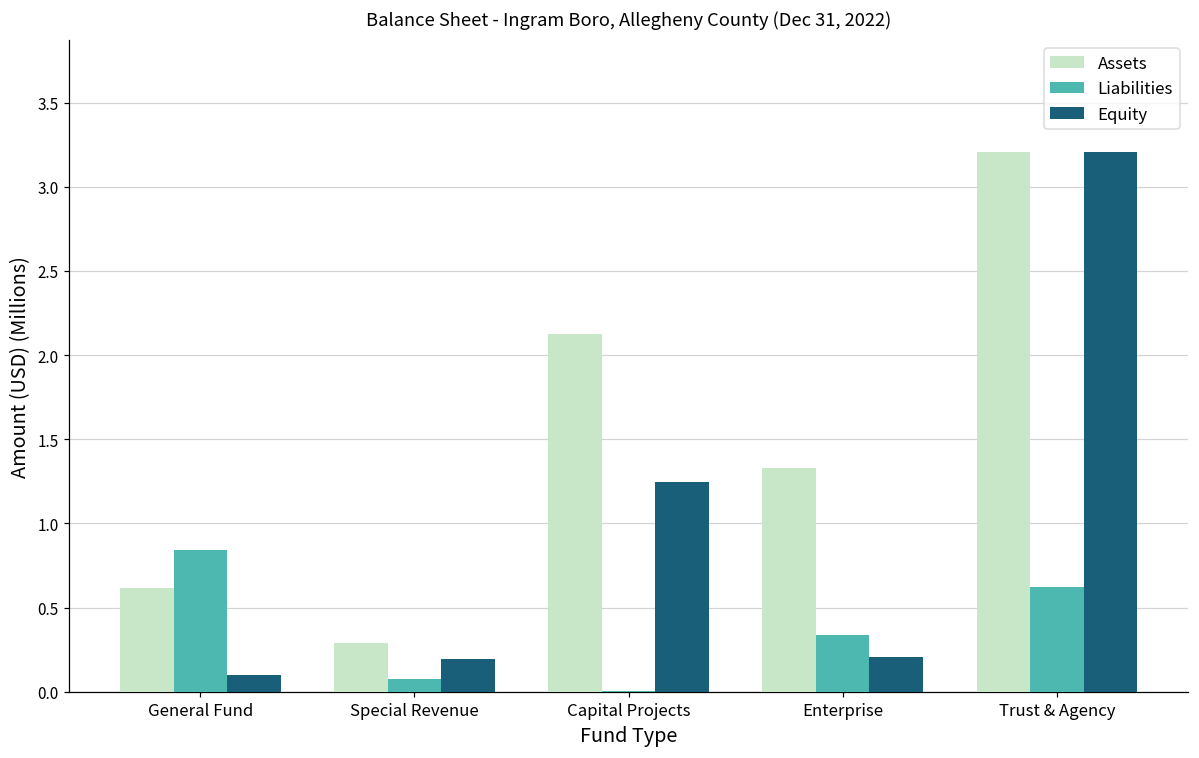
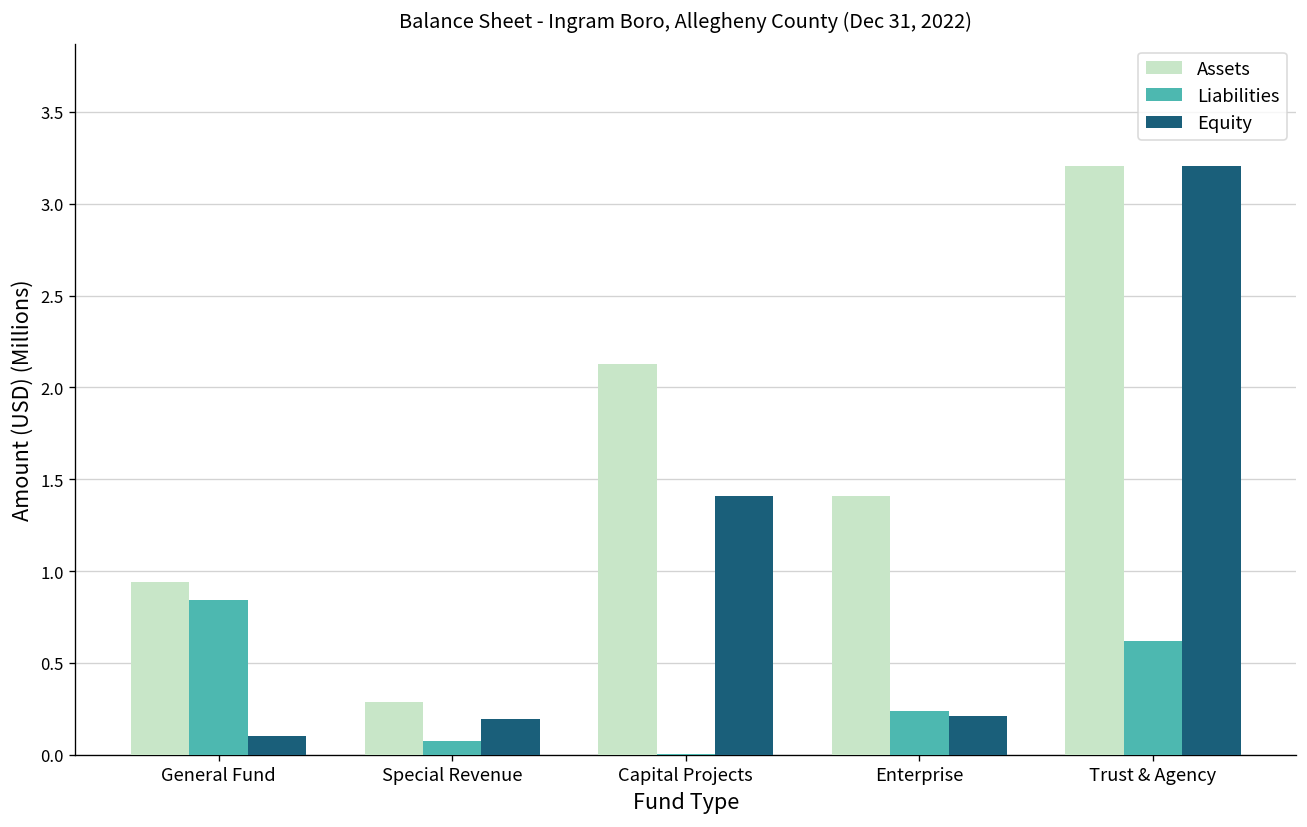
Assets, General Fund: 0.61 -> 0.94
Equity, Capital Projects: 1.25 -> 1.41
Assets, Enterprise: 1.33 -> 1.41
Liabilities, Enterprise: 0.34 -> 0.24
